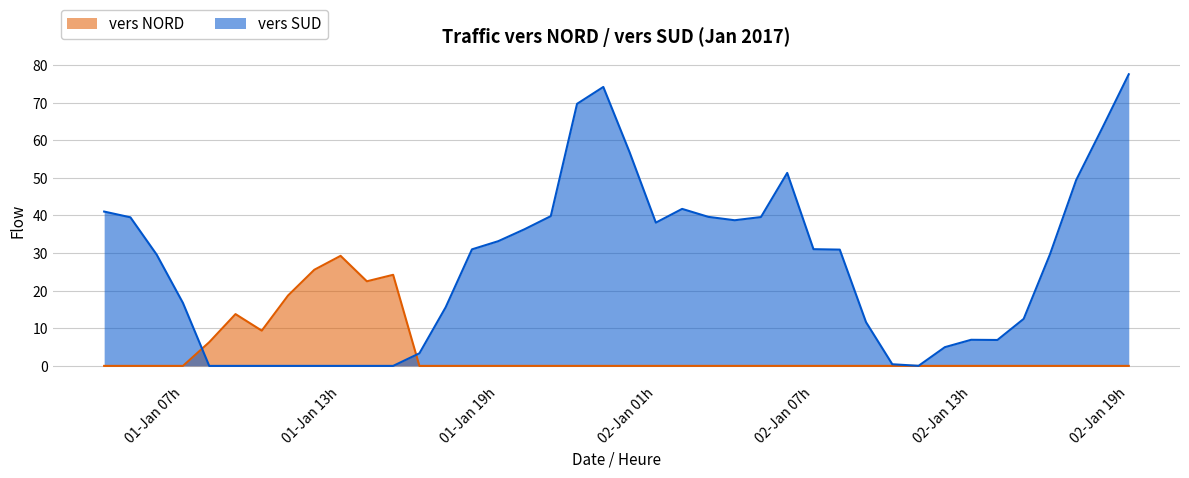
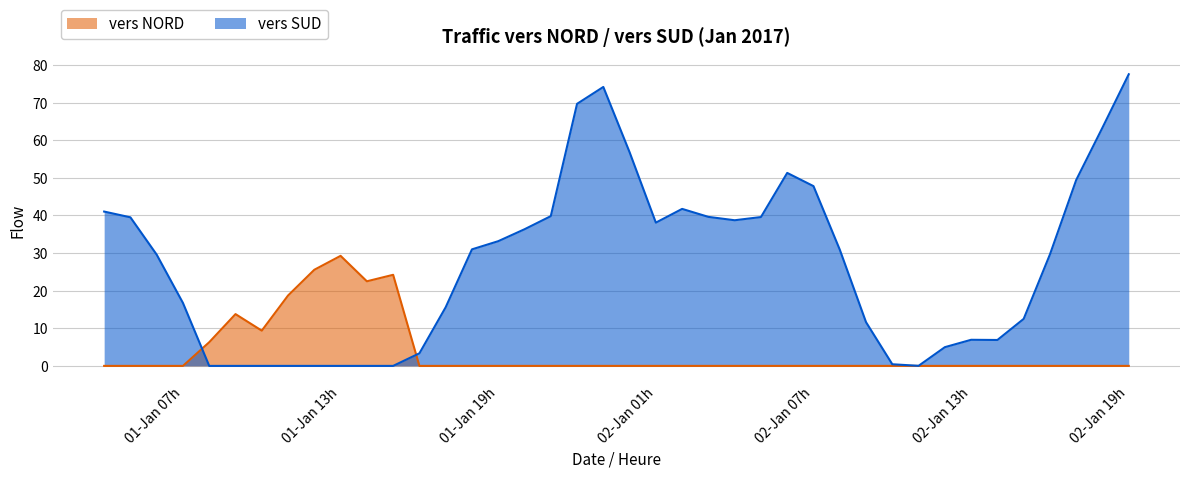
vers SUD, 02-Jan 07h: 31 -> 48
